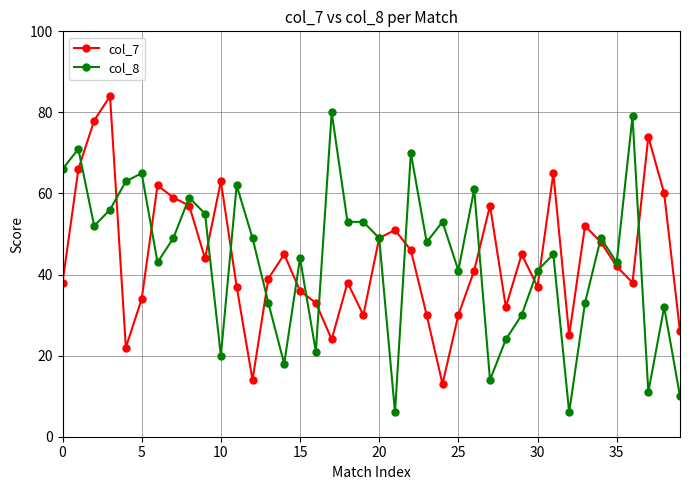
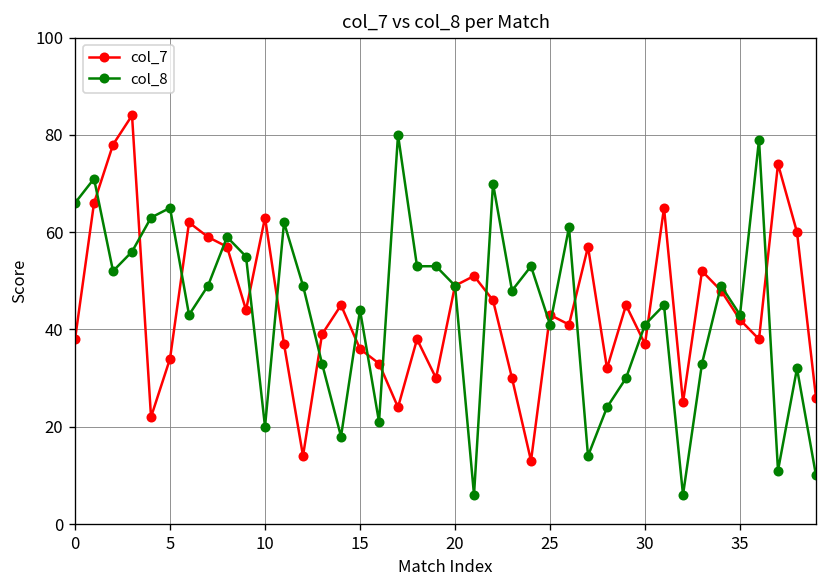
col_7, 25: 30 -> 43
